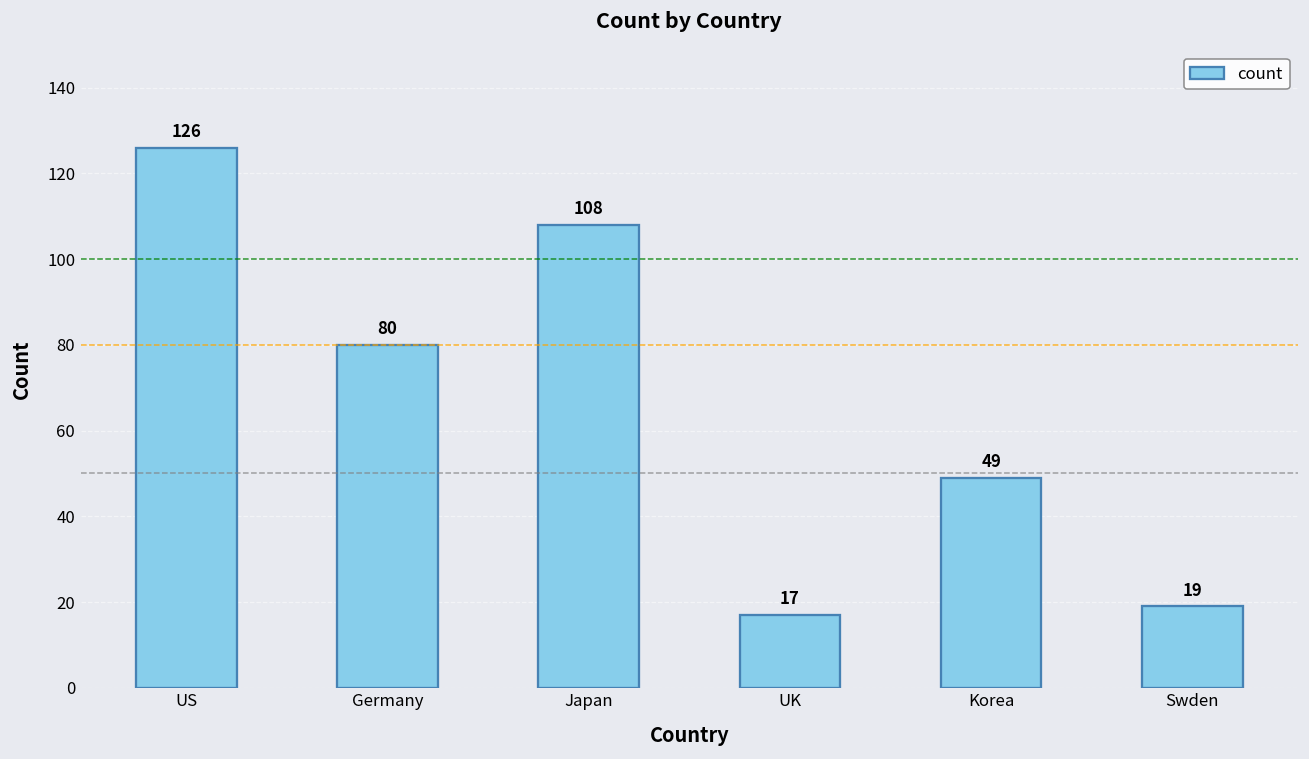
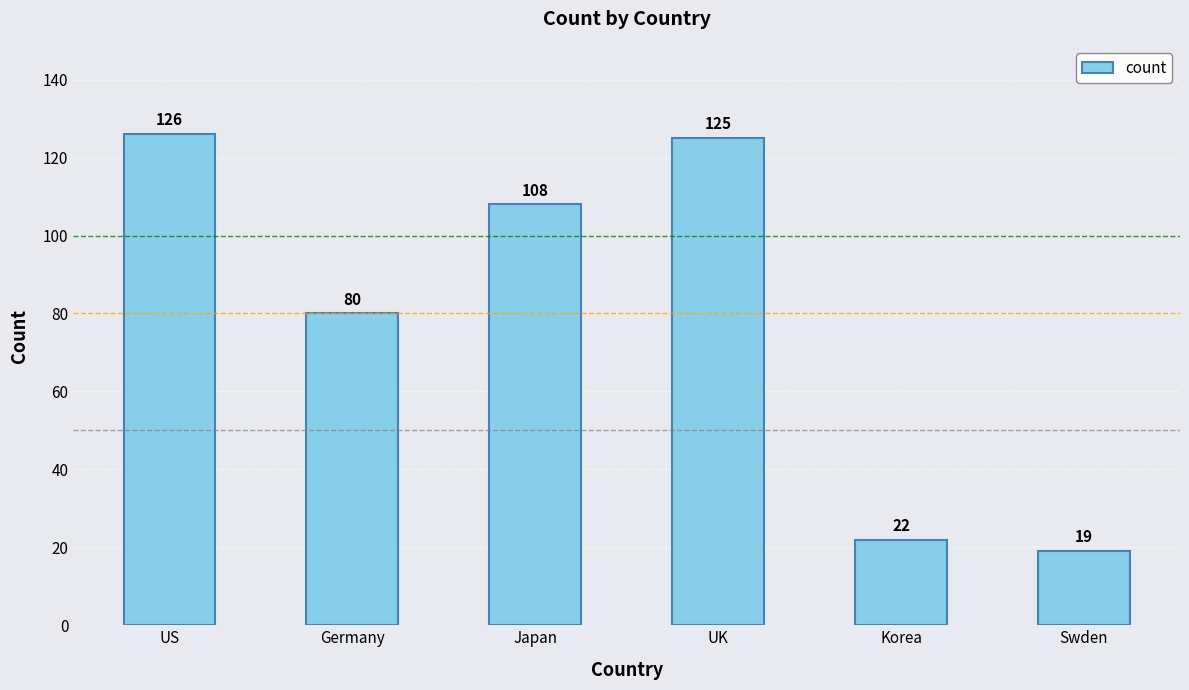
UK: 17 -> 125
Korea: 49 -> 22
